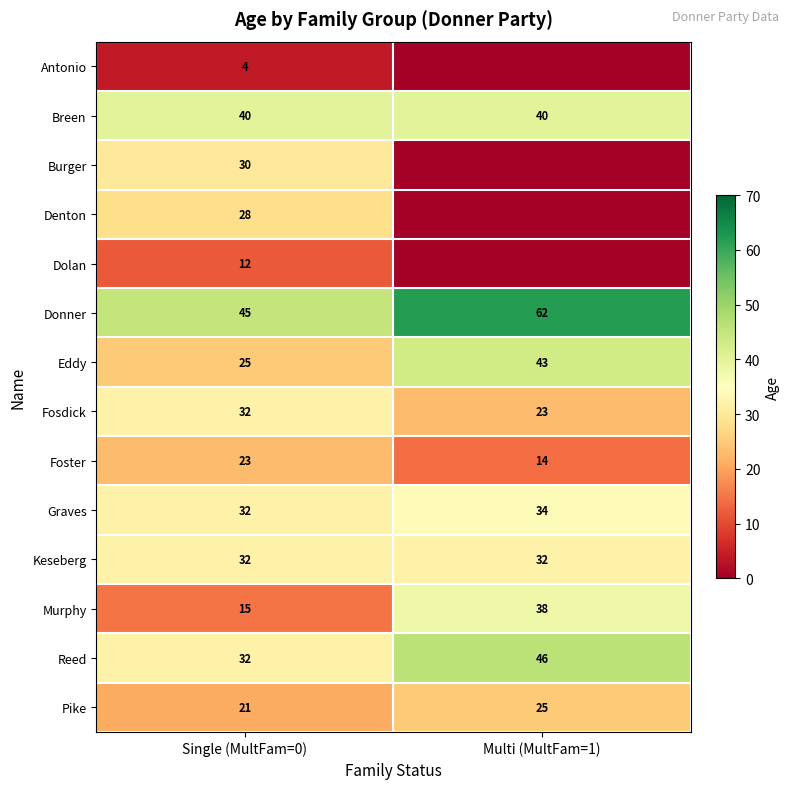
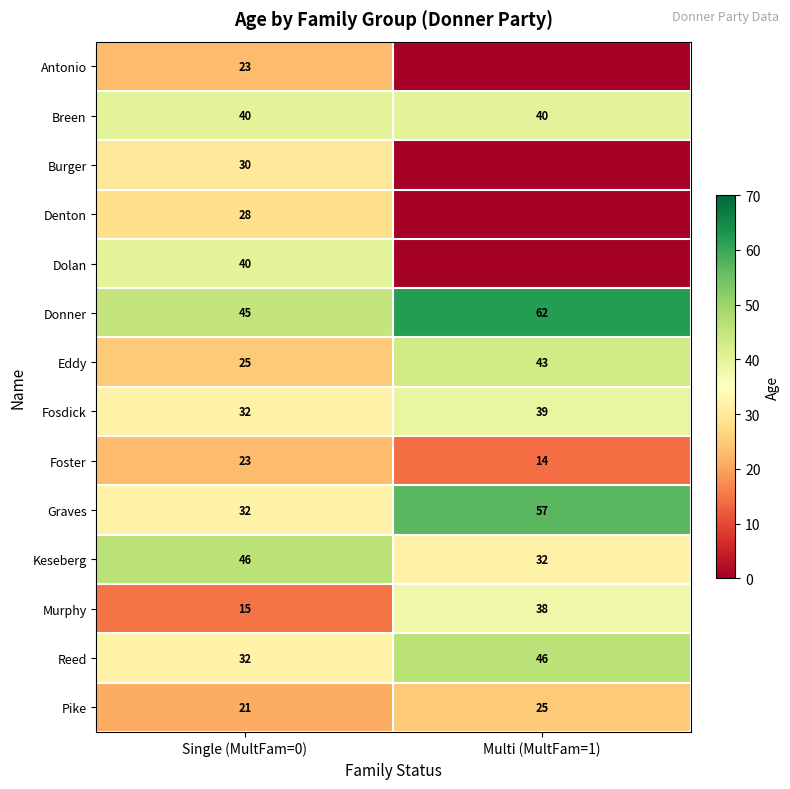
Antonio, Single (MultFam=0): 4 -> 23
Dolan, Single (MultFam=0): 12 -> 40
Fosdick, Multi (MultFam=1): 23 -> 39
Graves, Multi (MultFam=1): 34 -> 57
Keseberg, Single (MultFam=0): 32 -> 46
